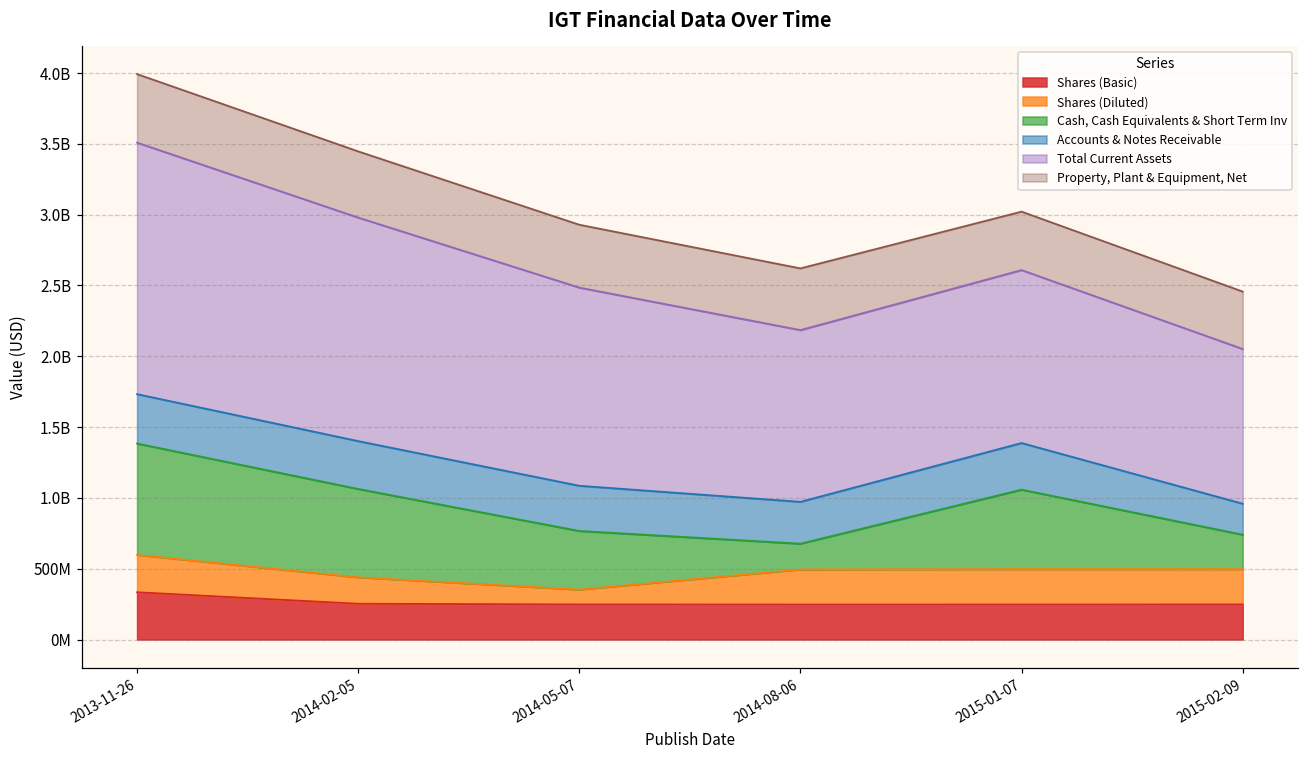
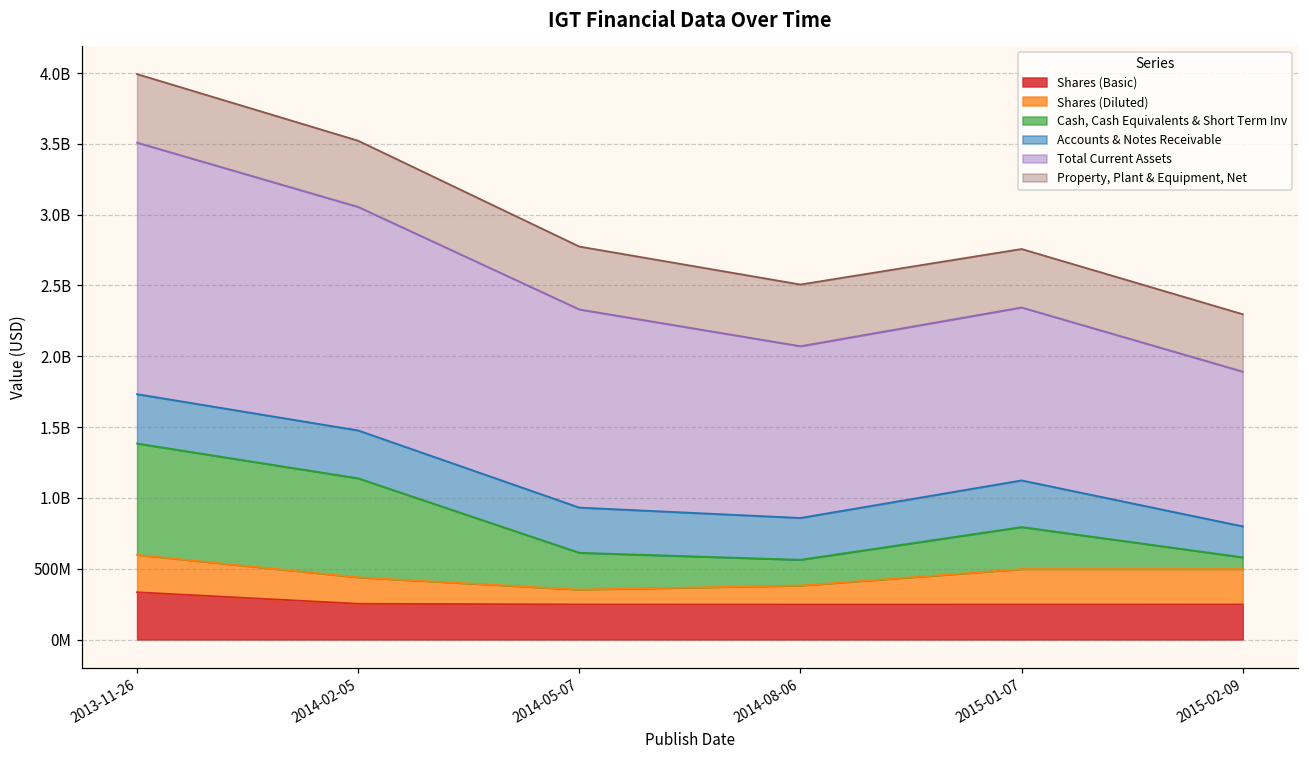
Cash, Cash Equivalents & Short Term Inv, 2014-02-05: 620000000 -> 700000000
Cash, Cash Equivalents & Short Term Inv, 2014-05-07: 410000000 -> 260000000
Shares (Diluted), 2014-08-06: 250000000 -> 130000000
Cash, Cash Equivalents & Short Term Inv, 2015-01-07: 560000000 -> 300000000
Cash, Cash Equivalents & Short Term Inv, 2015-02-09: 240000000 -> 80000000
